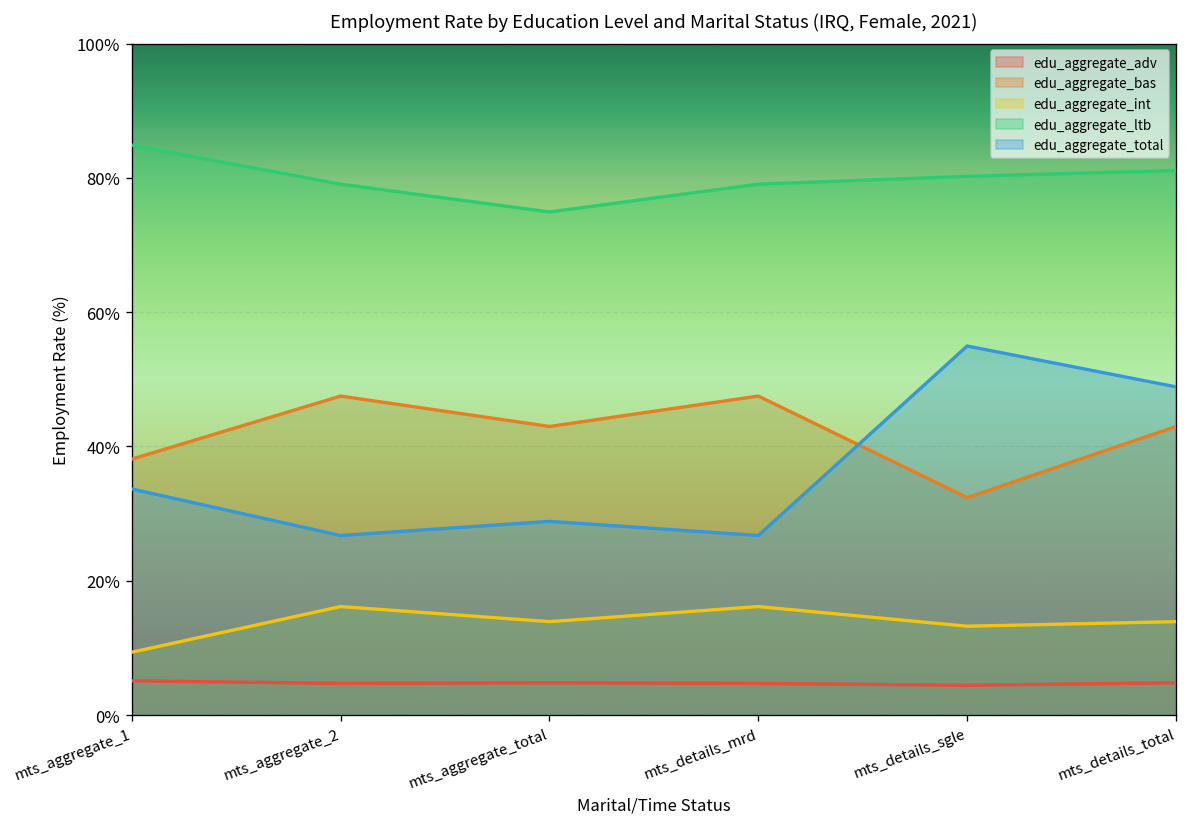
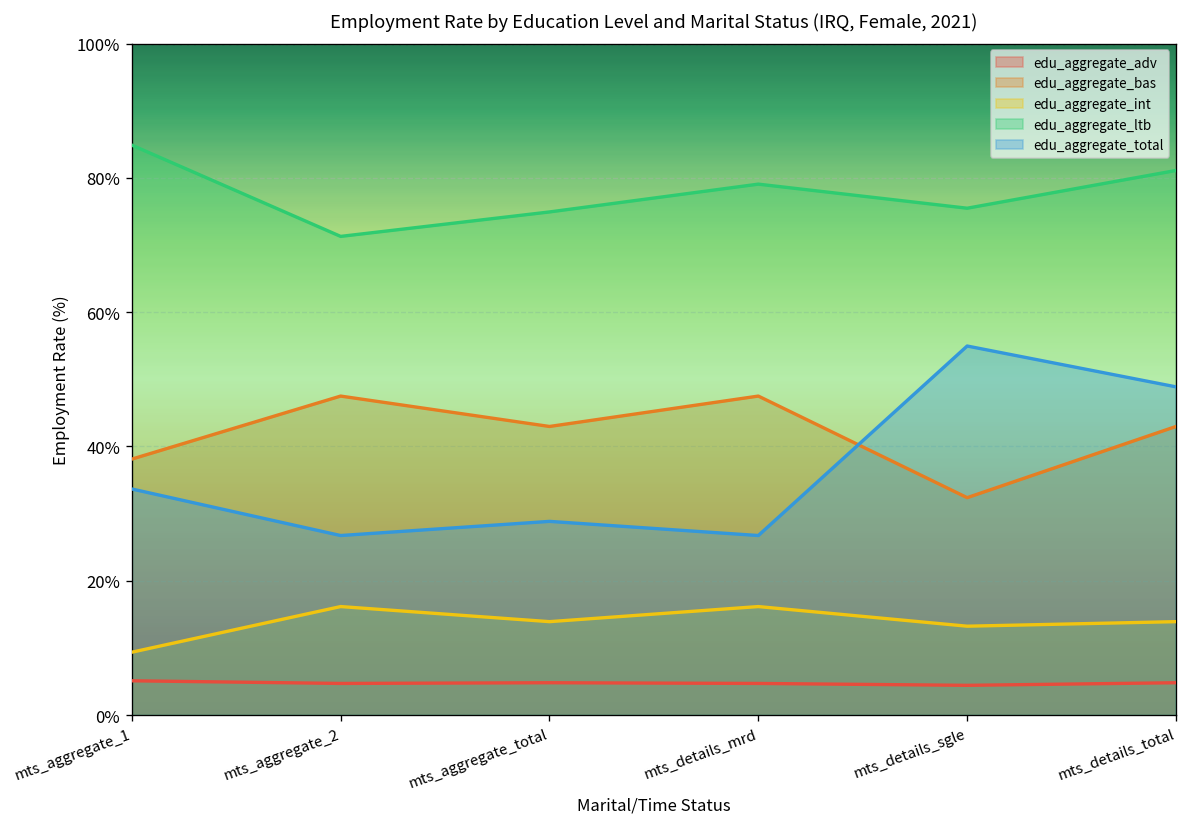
edu_aggregate_ltb, mts_aggregate_2: 79% -> 71%
edu_aggregate_ltb, mts_details_sgle: 80% -> 75%
